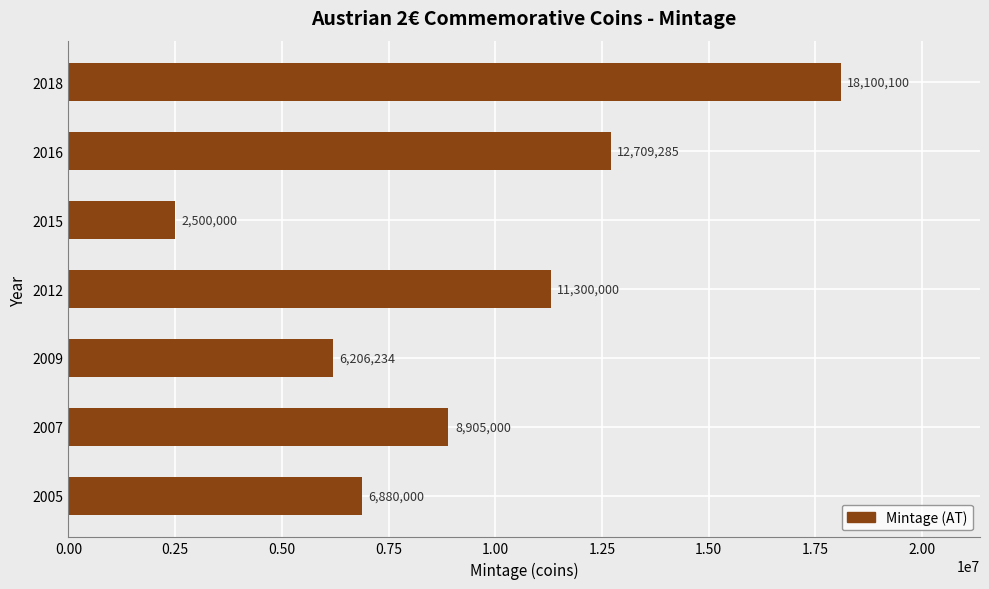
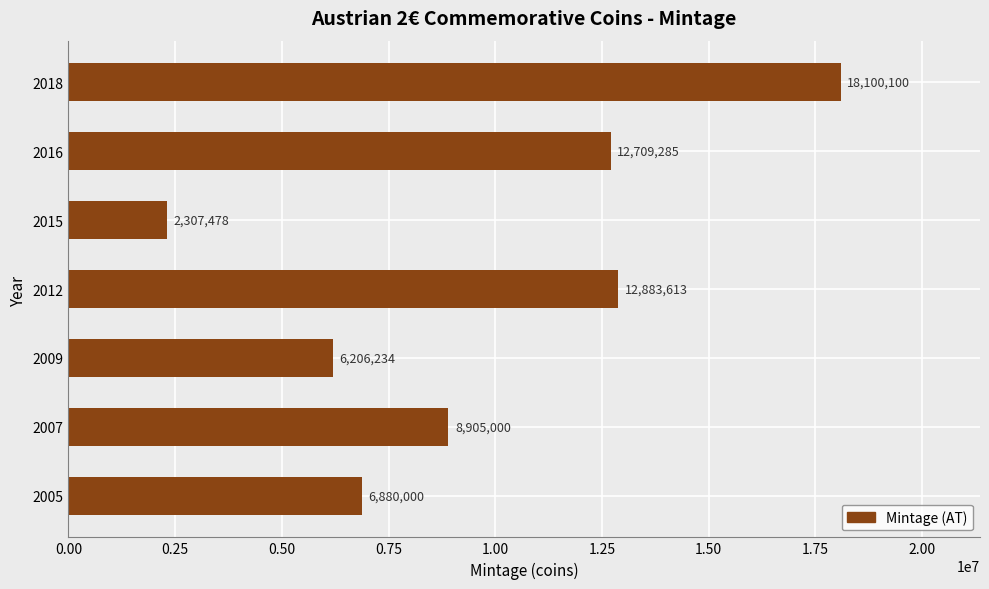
2015: 2,500,000 -> 2,307,478
2012: 11,300,000 -> 12,883,613
